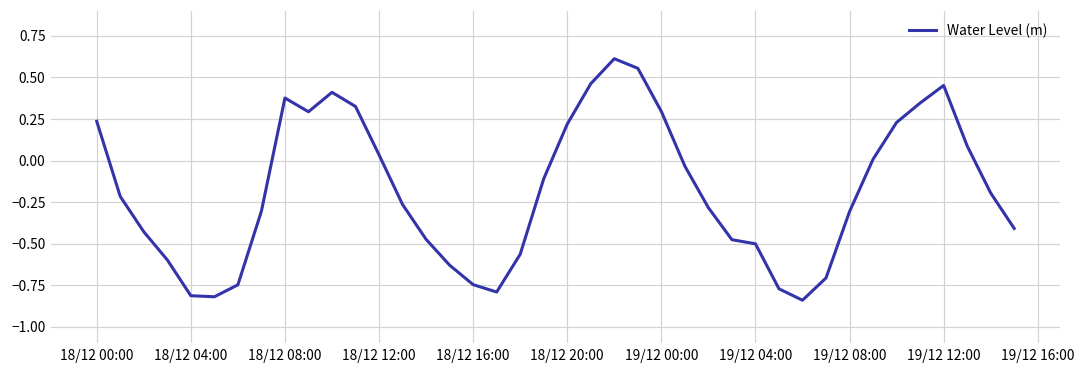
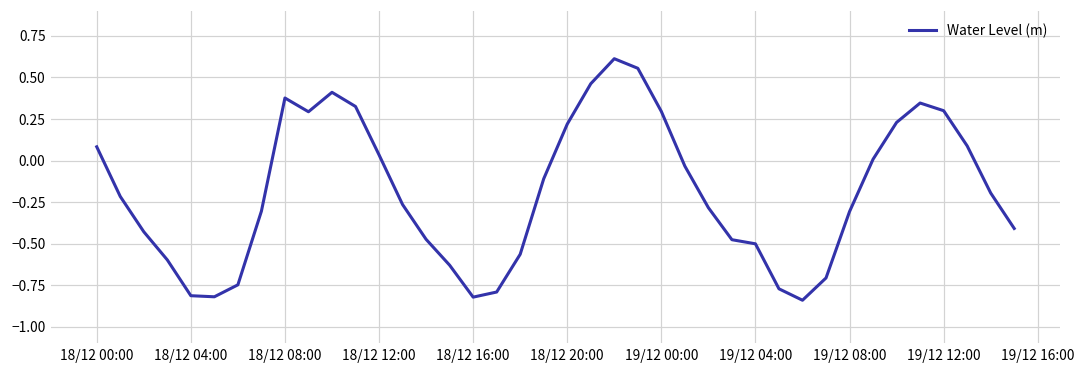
18/12 00:00: 0.24 -> 0.08
18/12 16:00: -0.75 -> -0.82
19/12 12:00: 0.45 -> 0.30
